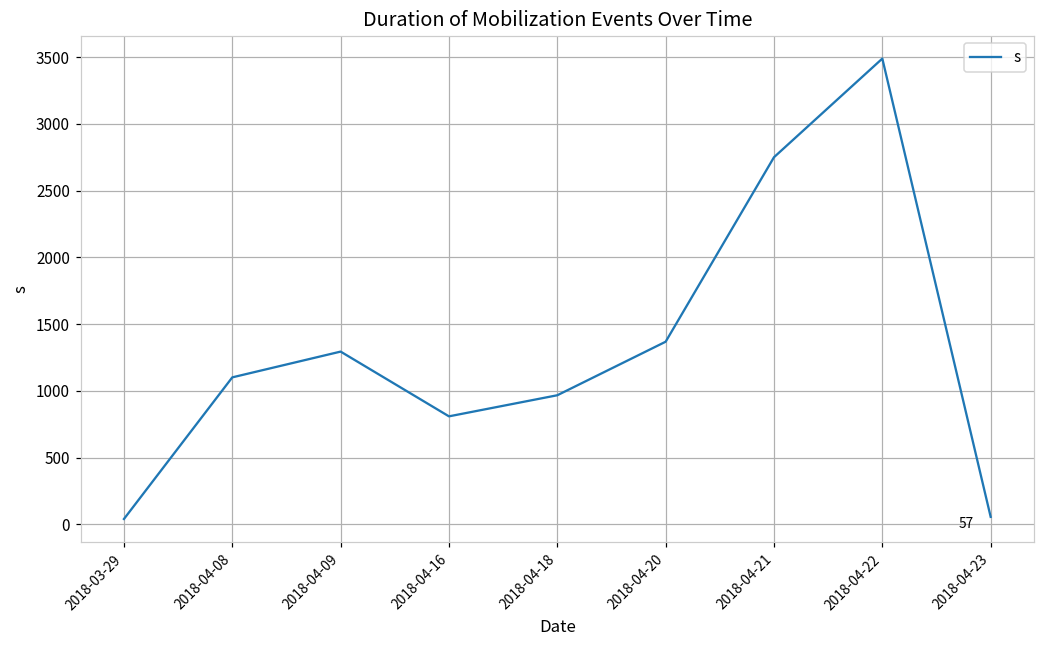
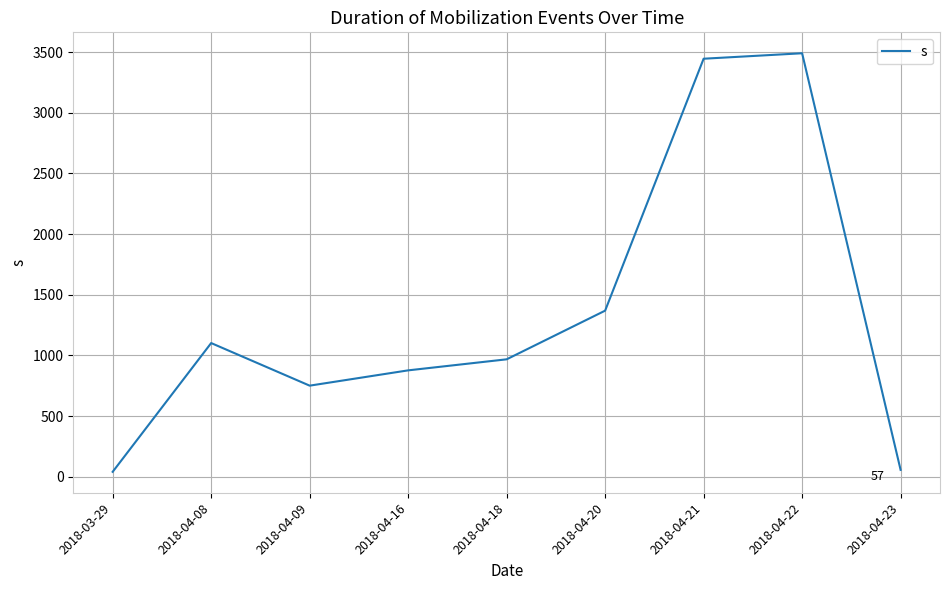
2018-04-09: 1300 -> 750
2018-04-16: 810 -> 880
2018-04-21: 2750 -> 3450
